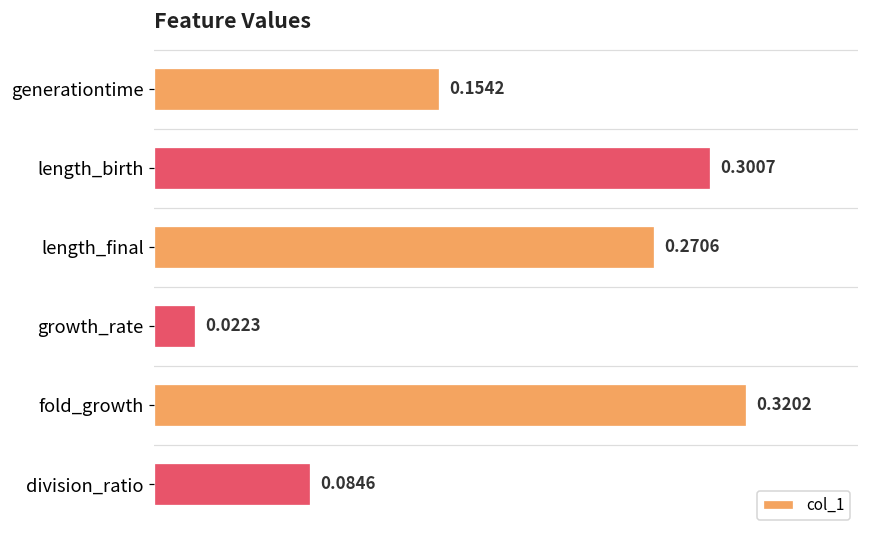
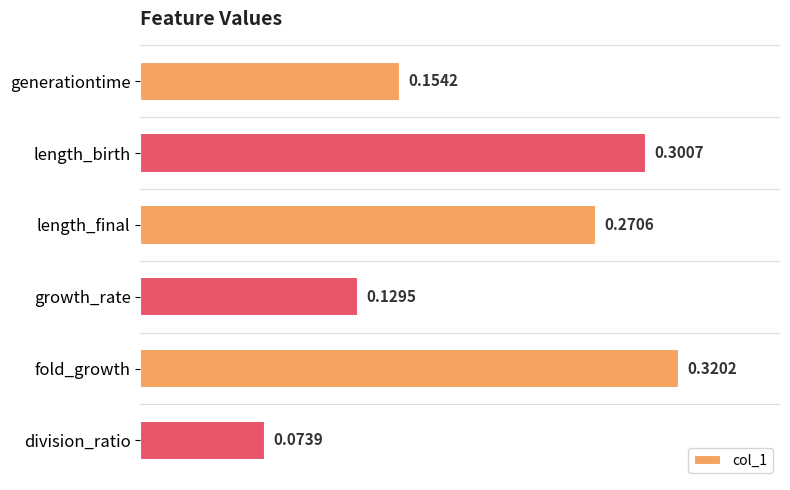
growth_rate: 0.0223 -> 0.1295
division_ratio: 0.0846 -> 0.0739
